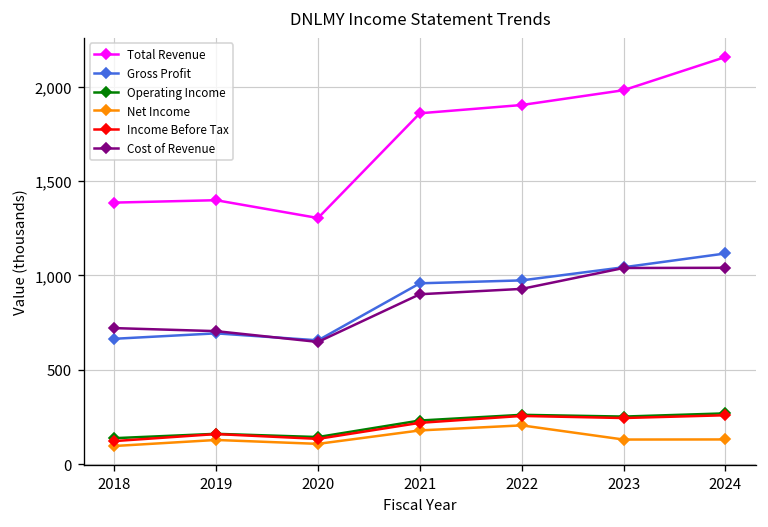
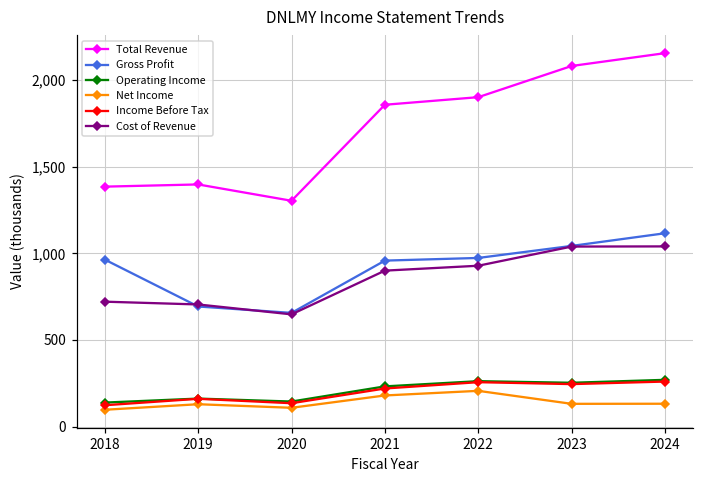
Gross Profit, 2018: 660 -> 960
Total Revenue, 2023: 1,980 -> 2,080
